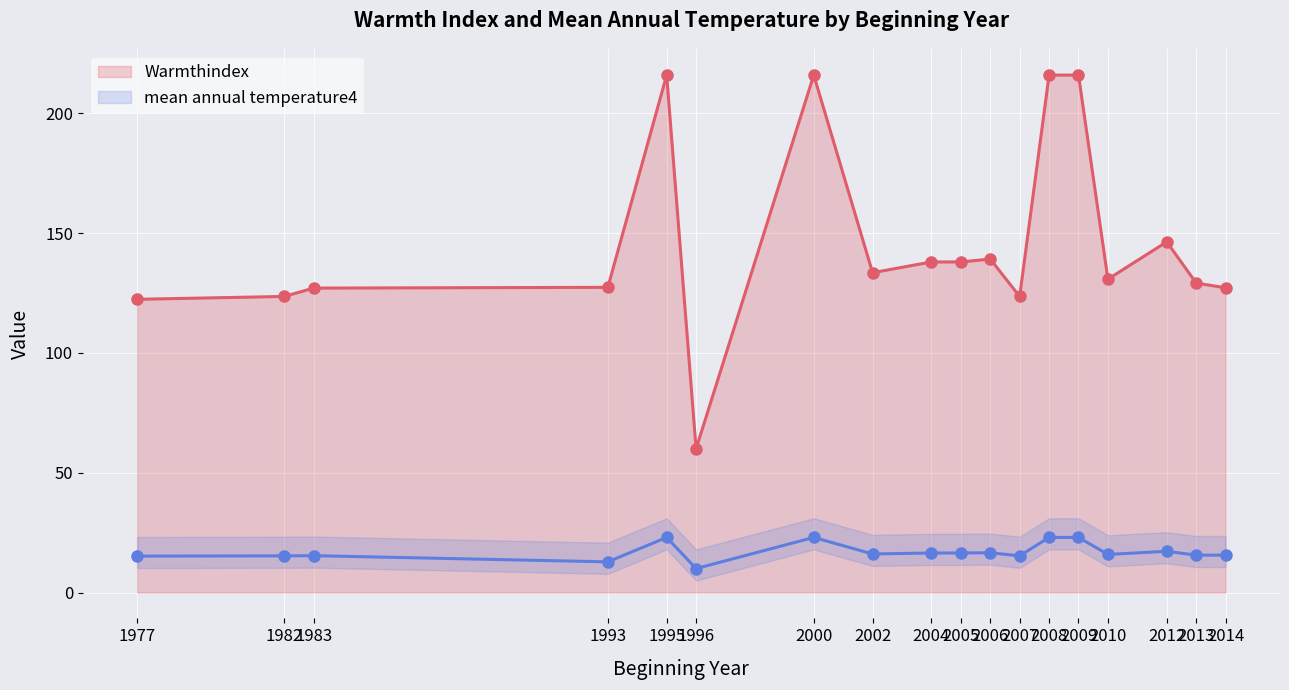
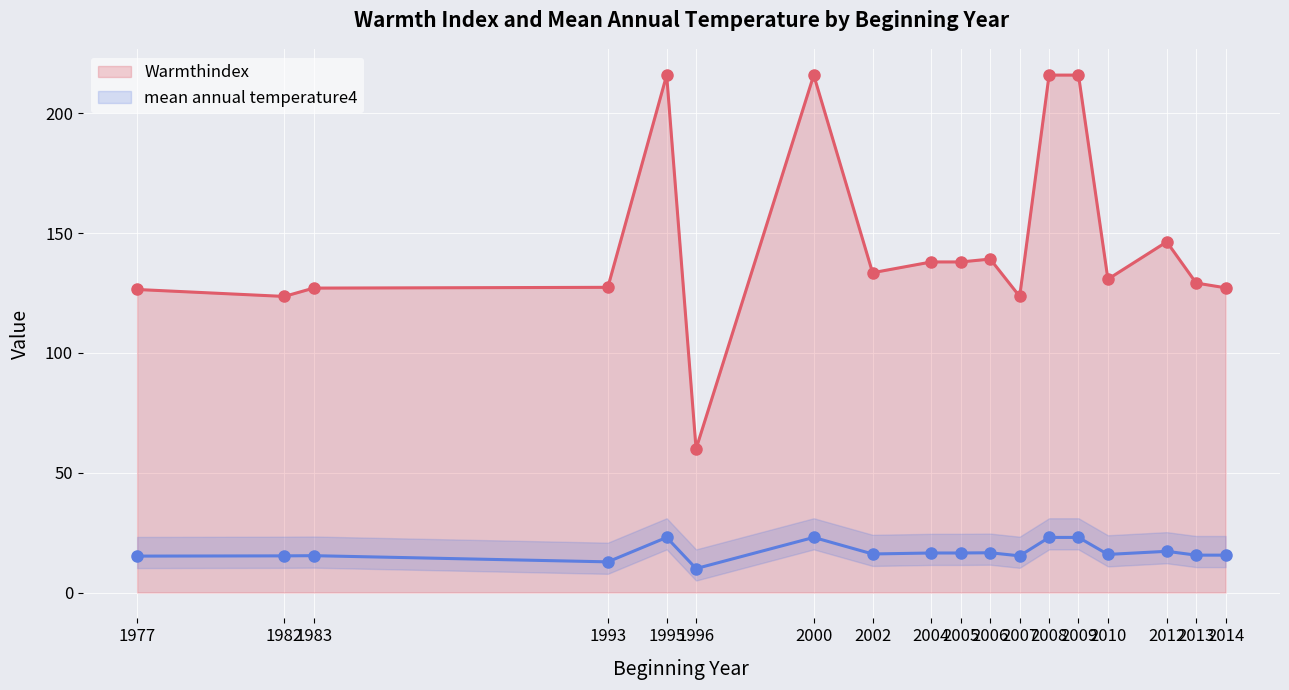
Warmthindex, 1977: 122 -> 127
